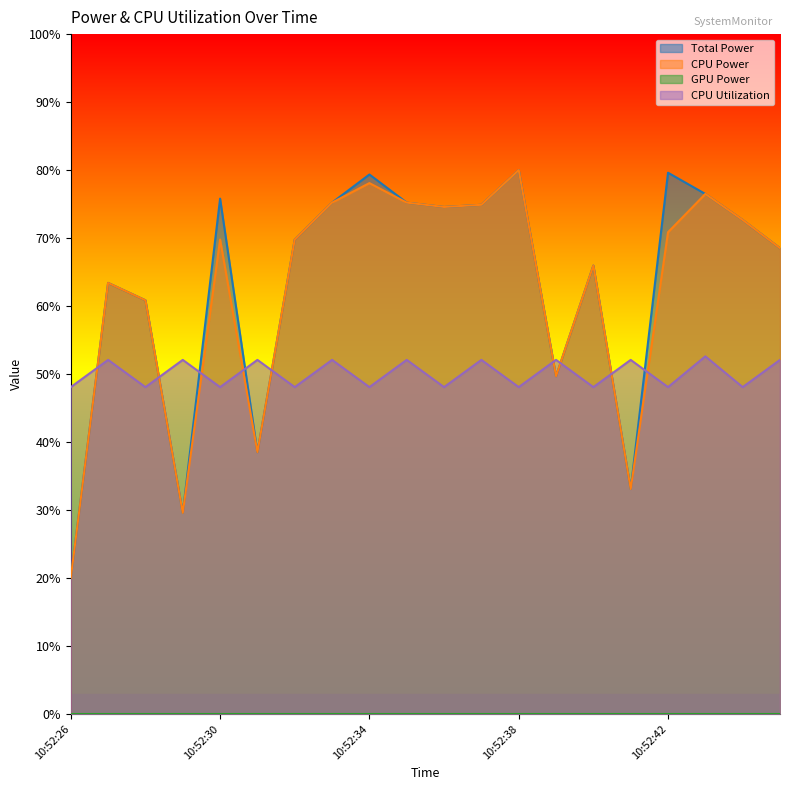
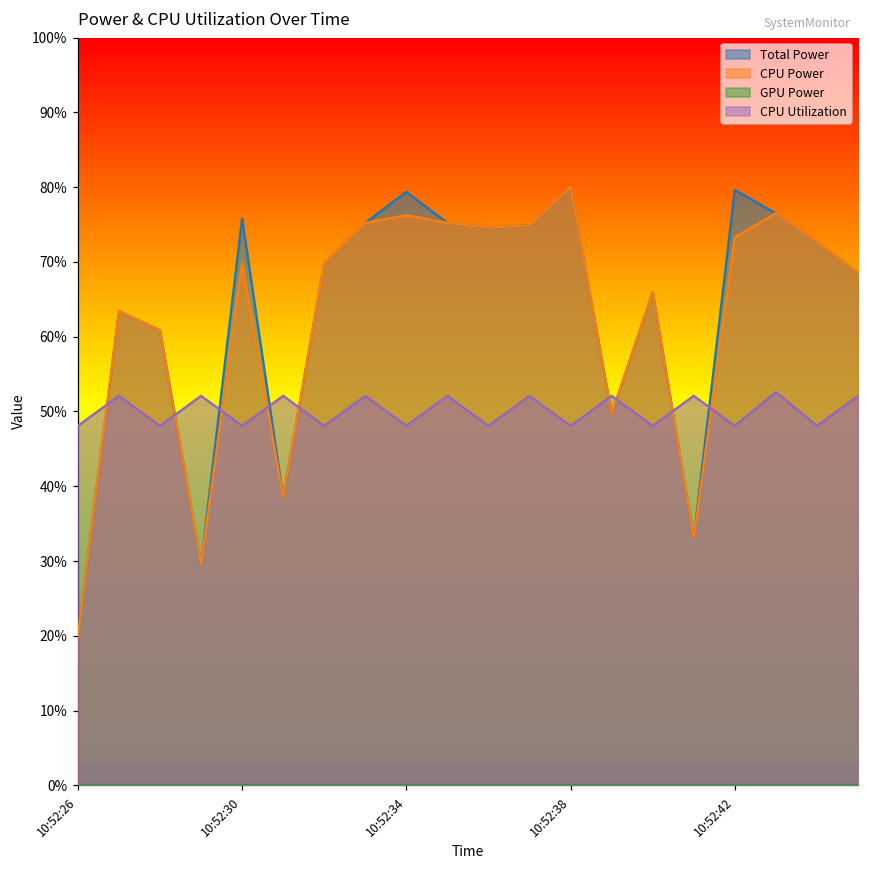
CPU Power, 10:52:34: 78% -> 76%
CPU Power, 10:52:42: 71% -> 73%
